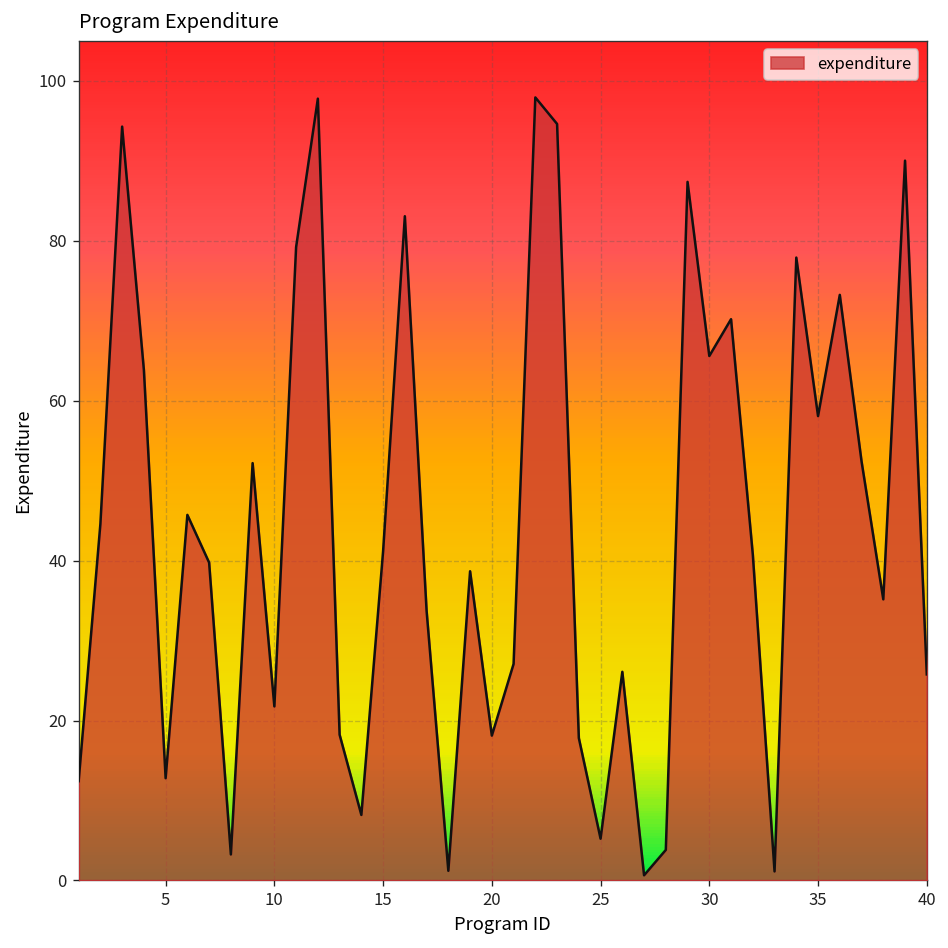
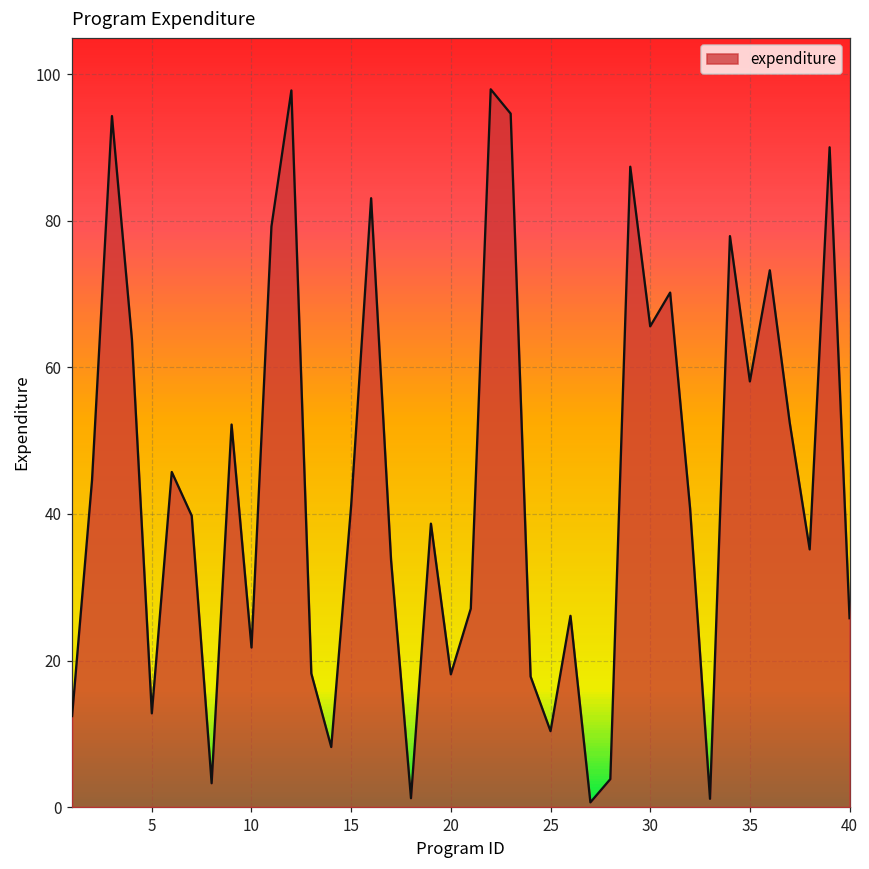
25: 5 -> 10
